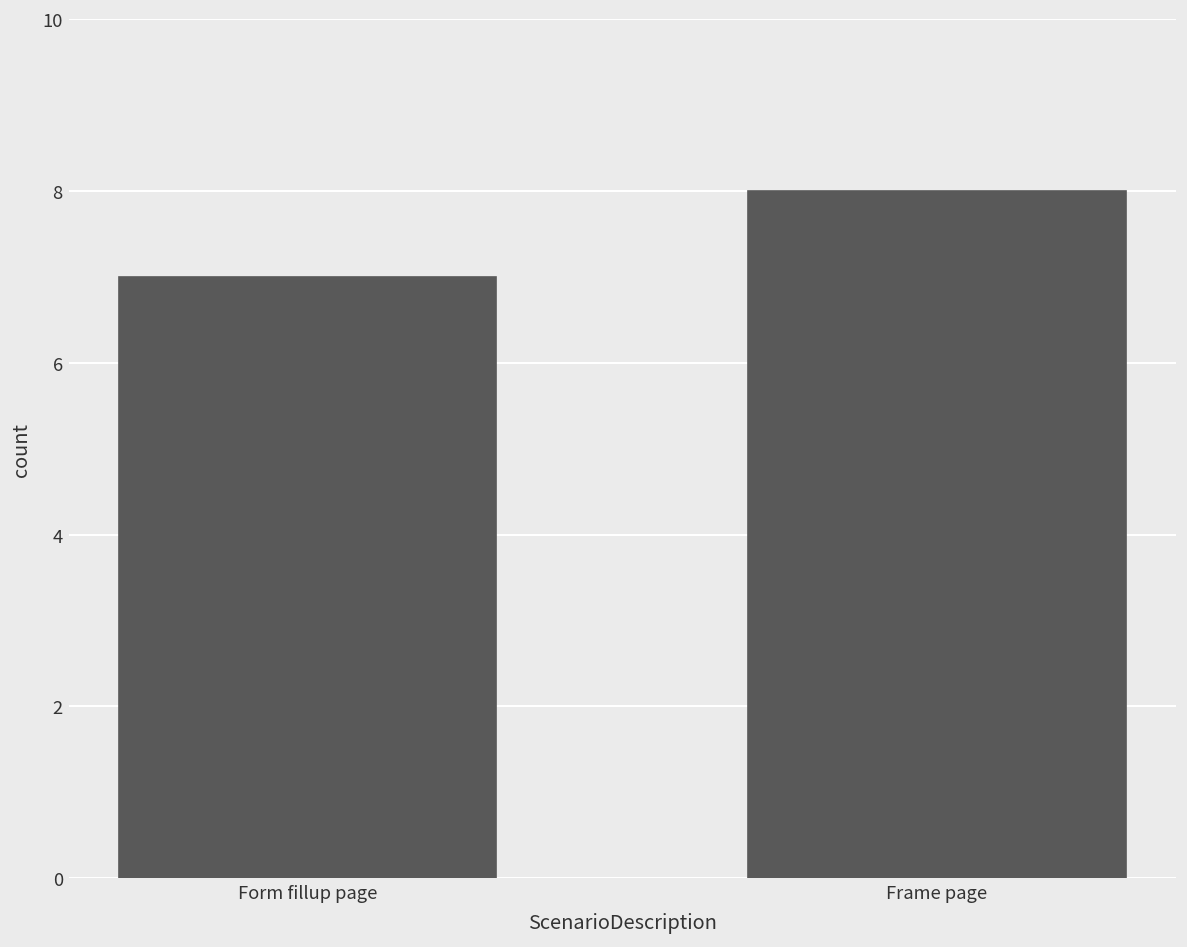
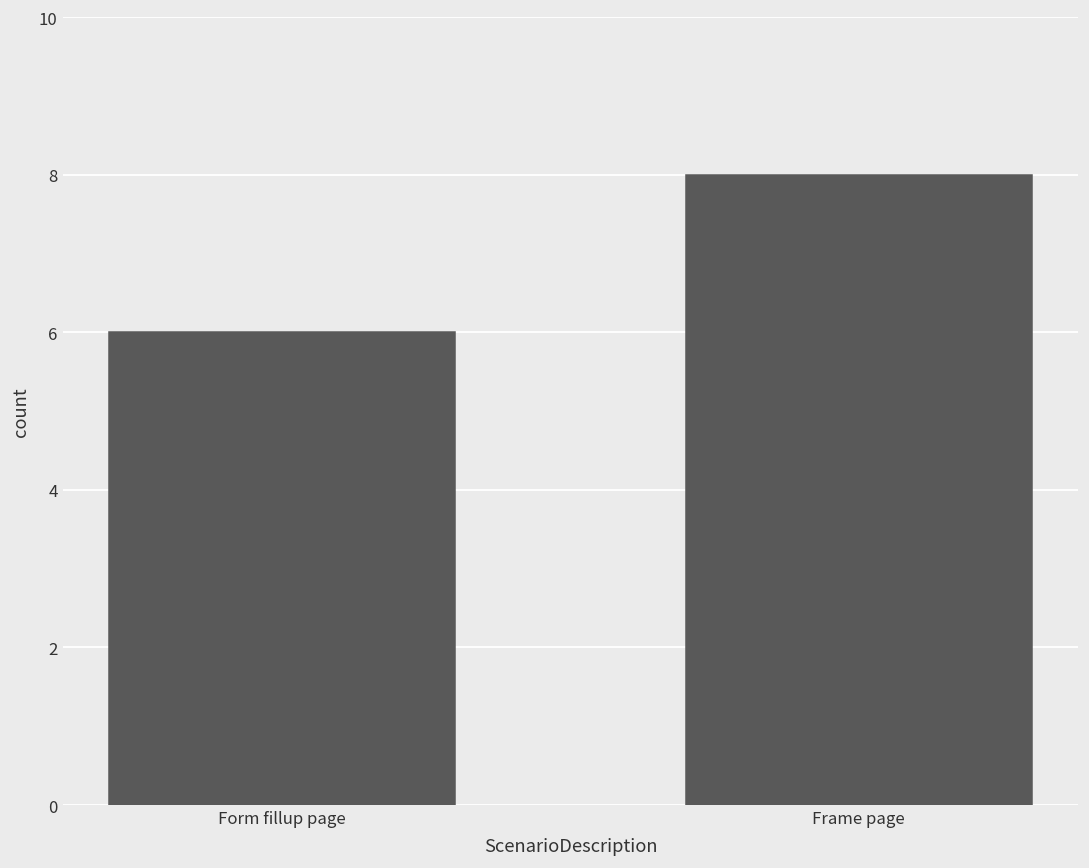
Form fillup page: 7 -> 6
